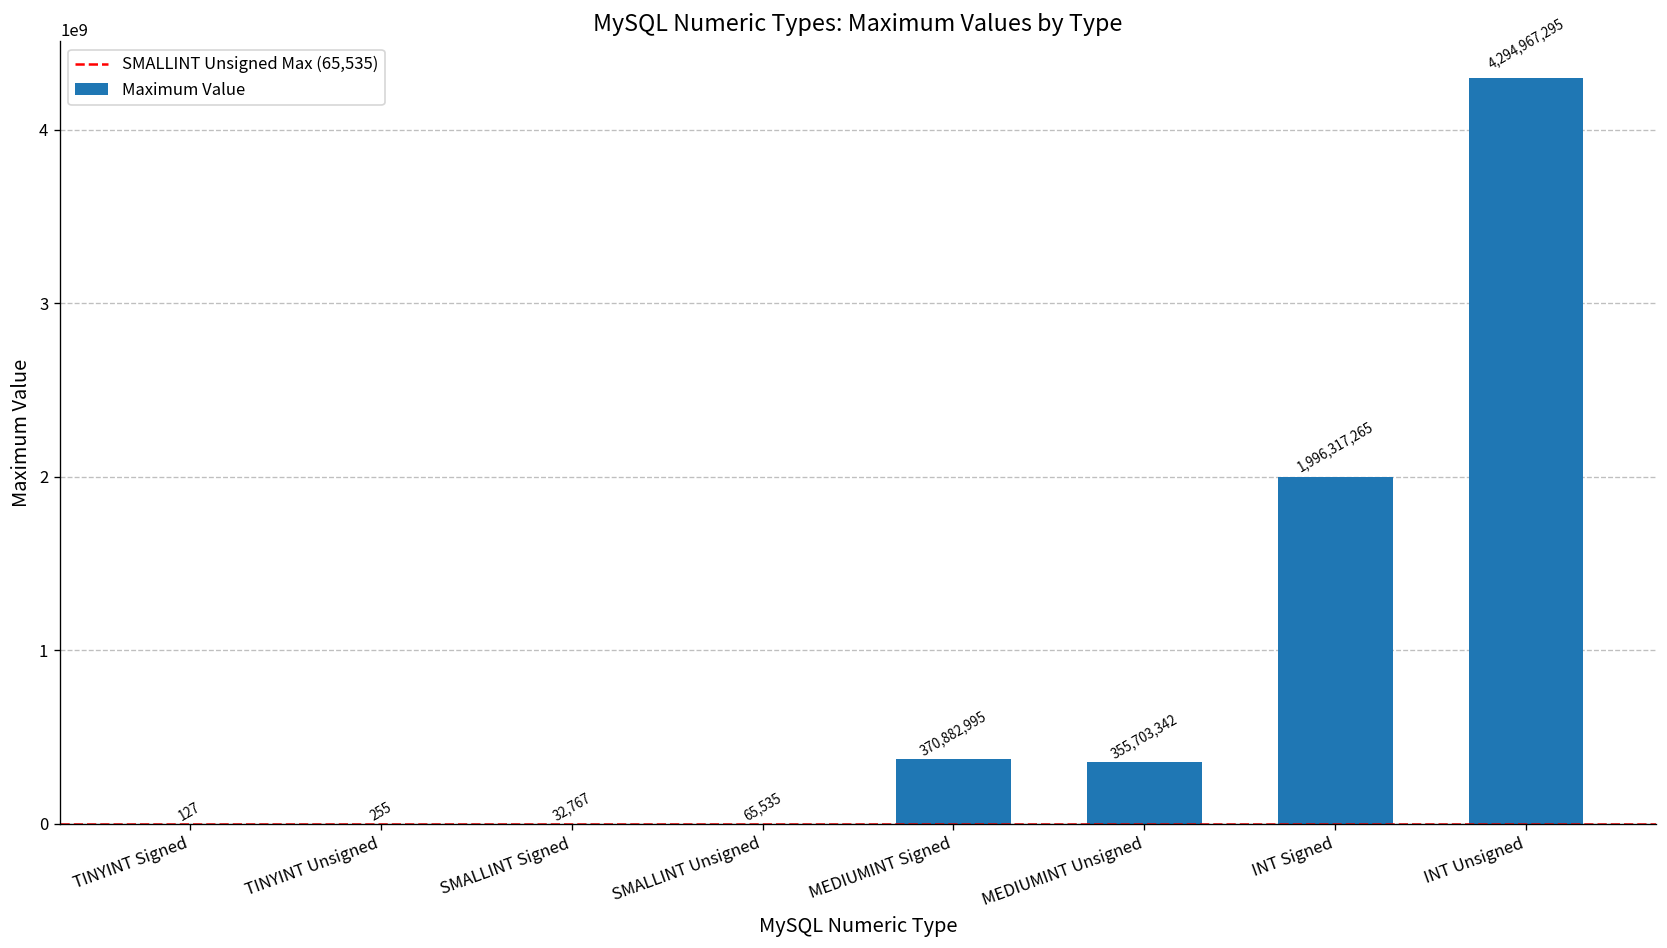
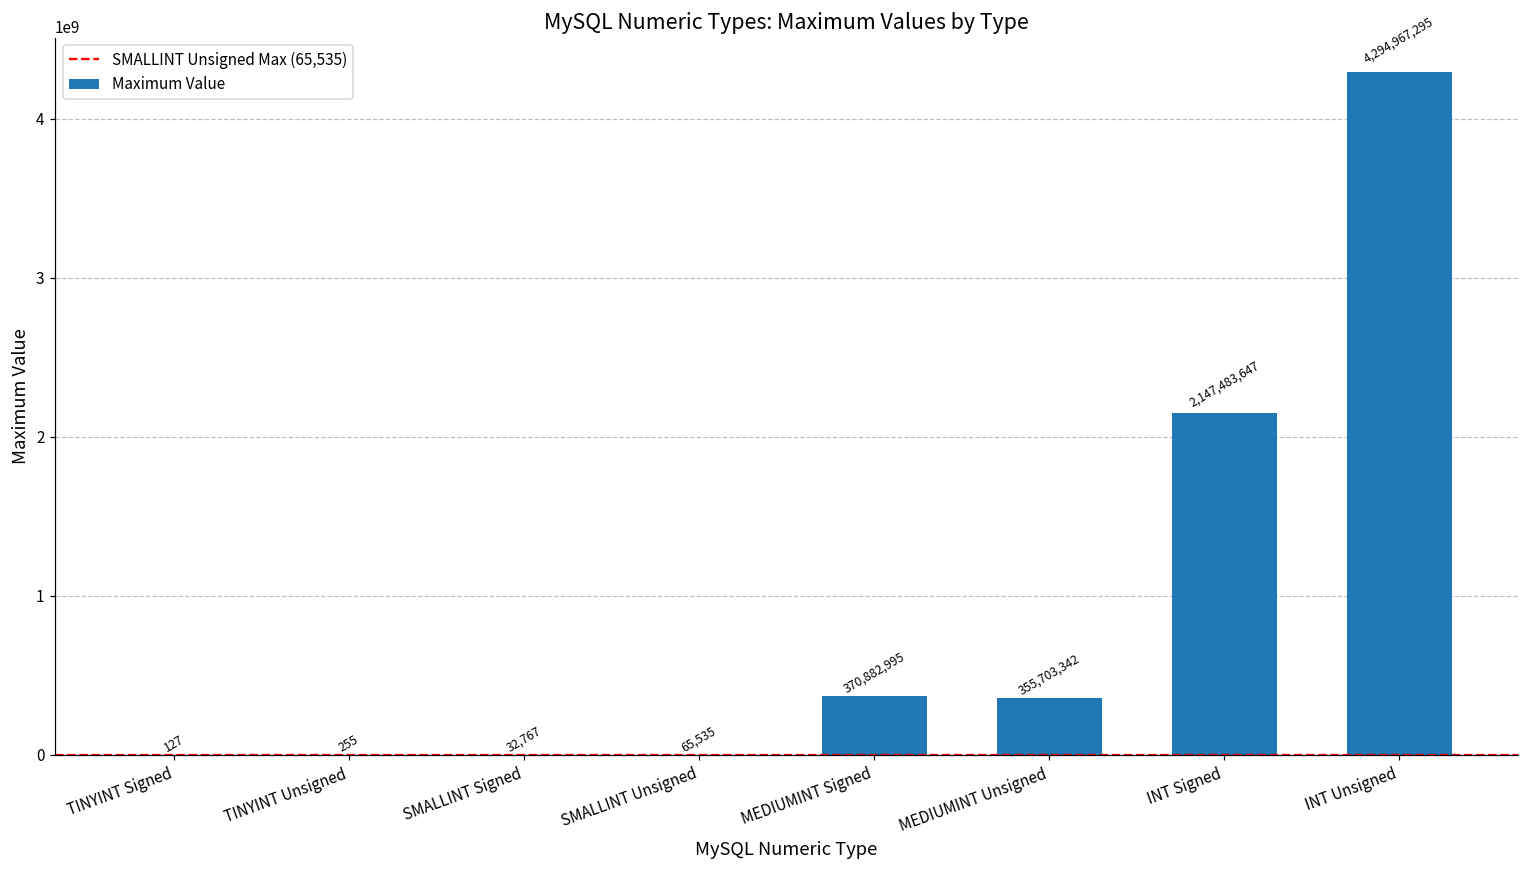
INT Signed: 1,996,317,265 -> 2,147,483,647
